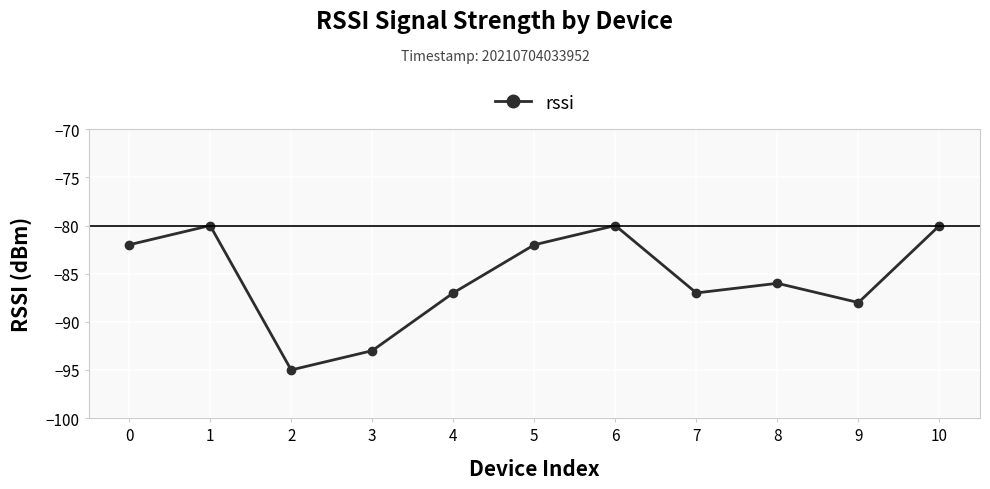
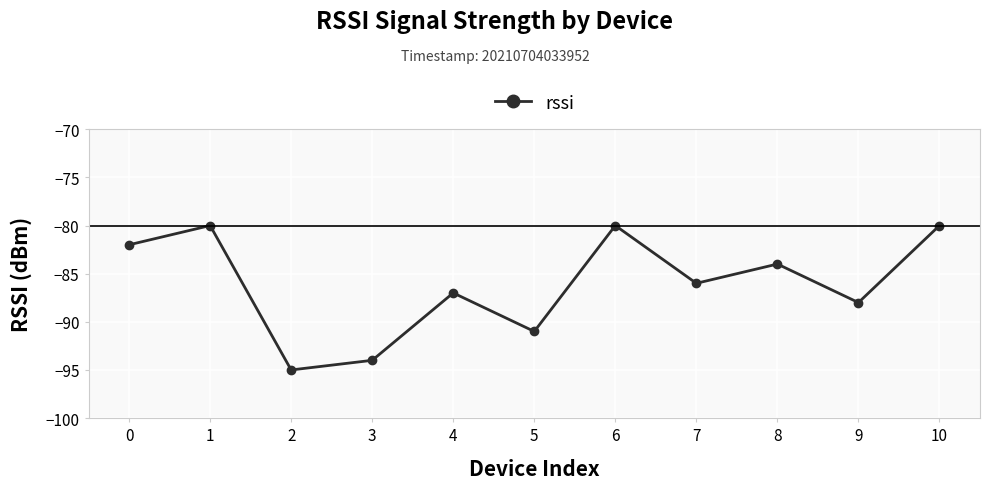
3: -93 -> -94
5: -82 -> -91
7: -87 -> -86
8: -86 -> -84
